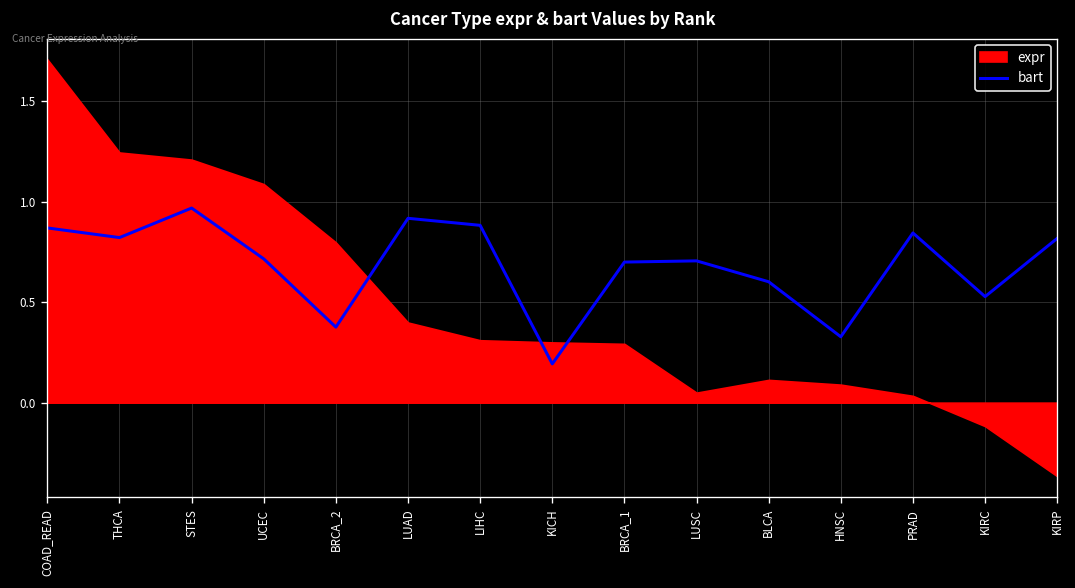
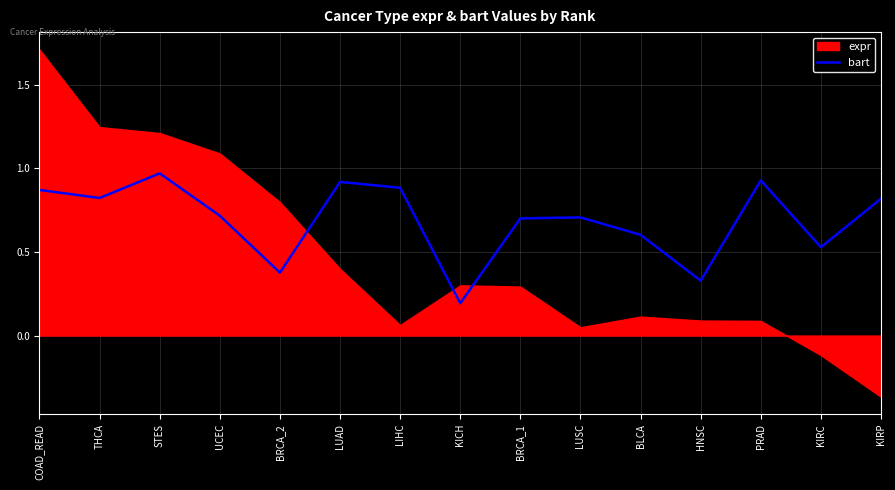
expr, LIHC: 0.31 -> 0.06
bart, PRAD: 0.85 -> 0.93
expr, PRAD: 0.03 -> 0.09
